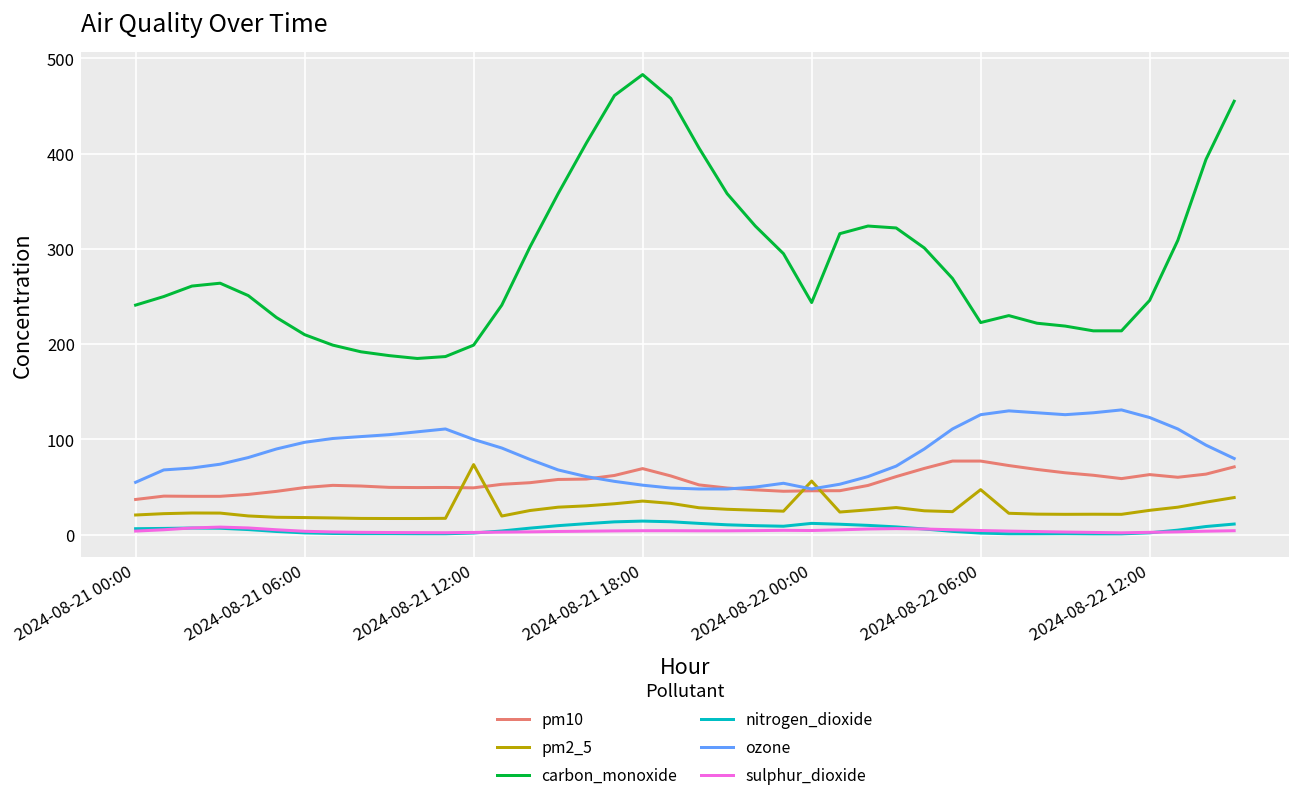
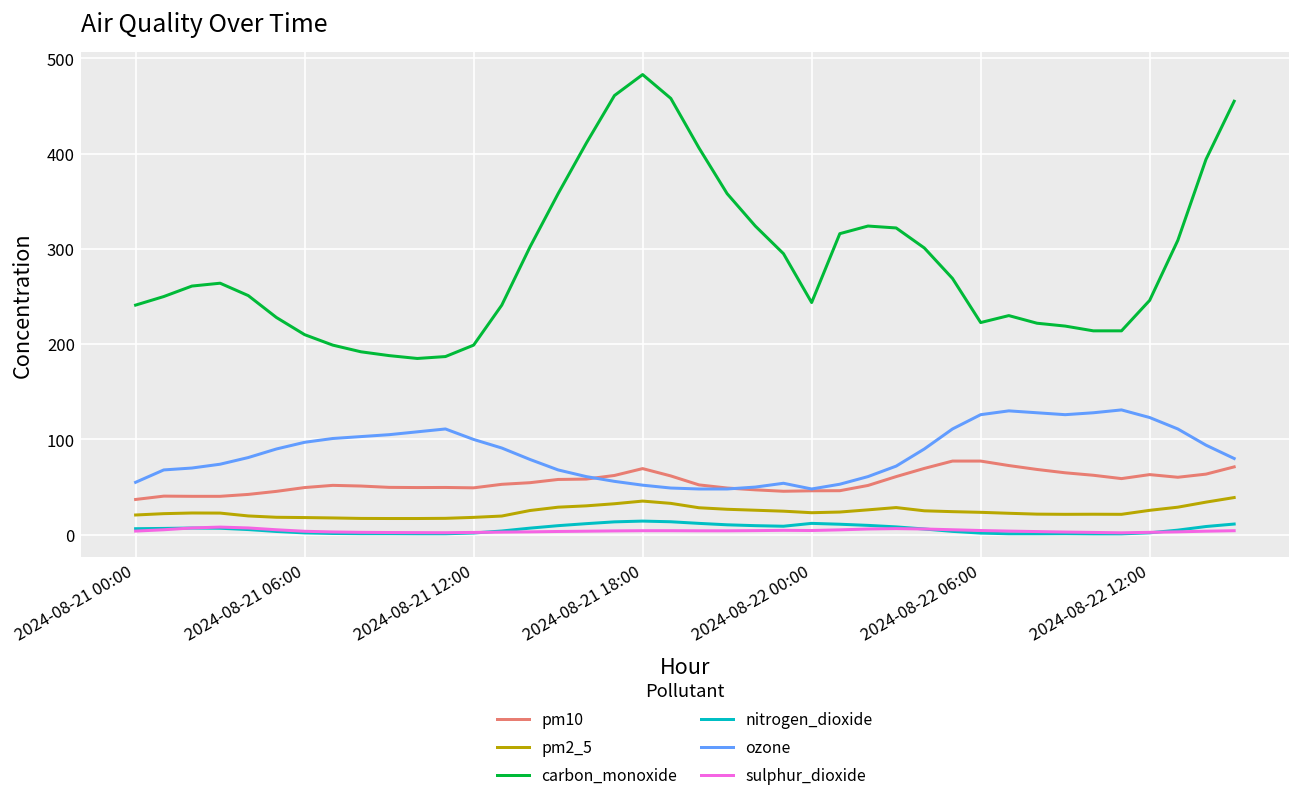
pm2_5, 2024-08-21 12:00: 70 -> 20
pm2_5, 2024-08-22 00:00: 60 -> 20
pm2_5, 2024-08-22 06:00: 50 -> 20
